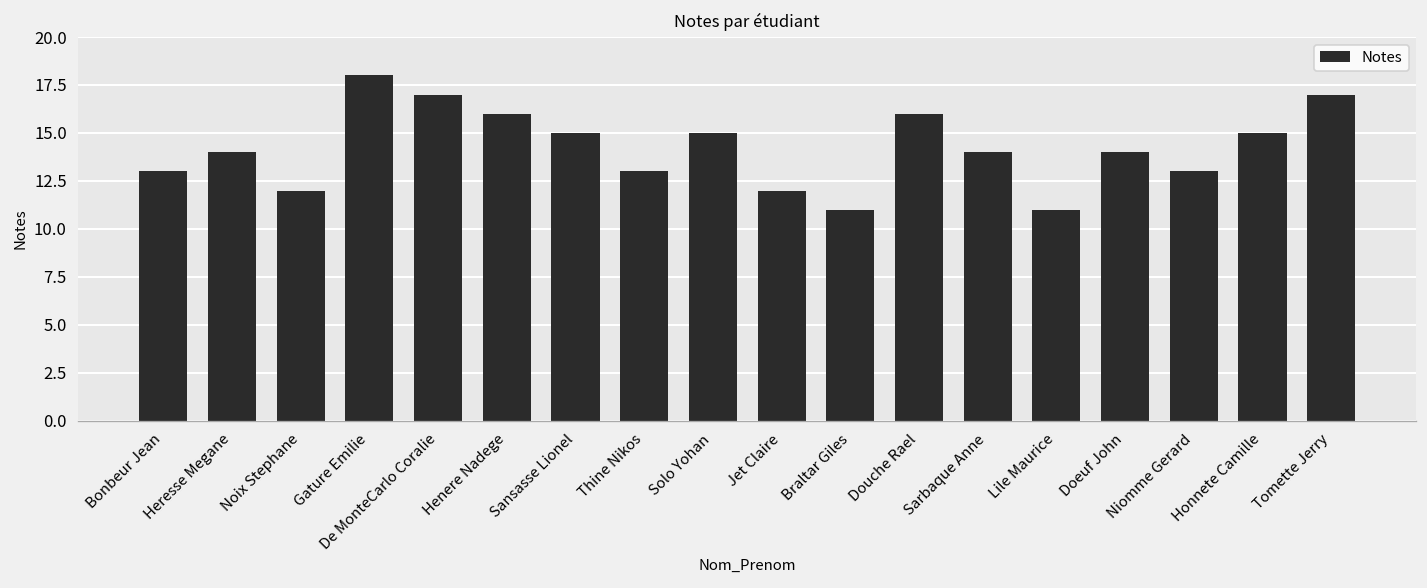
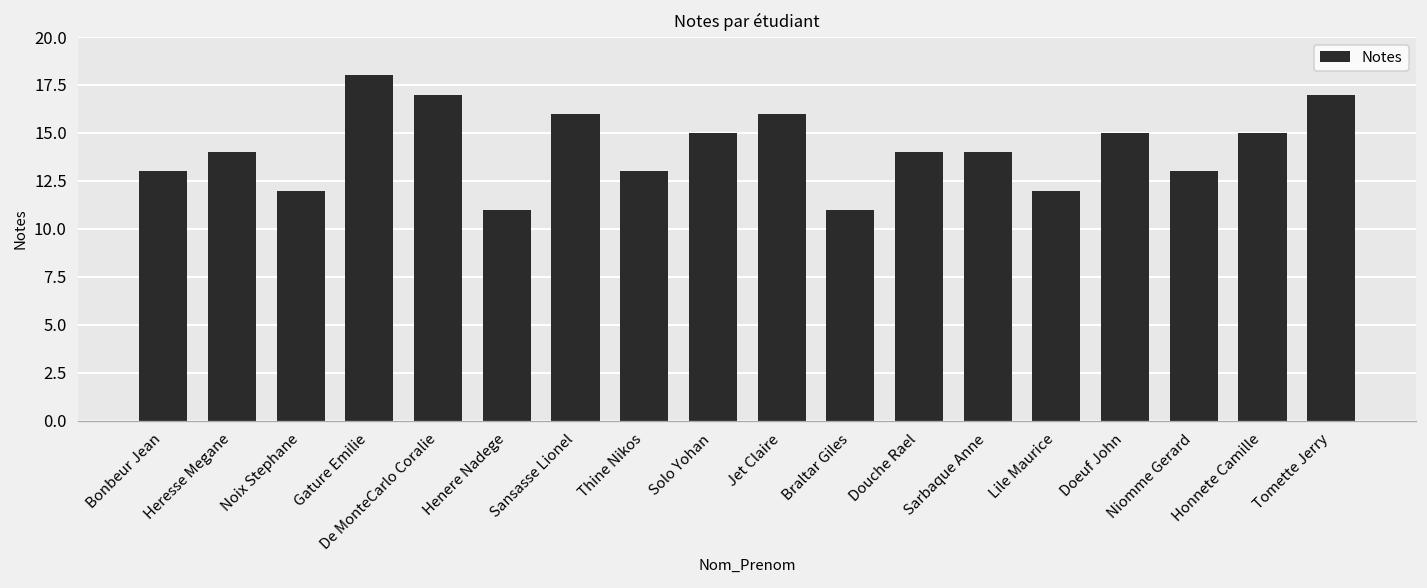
Henere Nadege: 16 -> 11
Sansasse Lionel: 15 -> 16
Jet Claire: 12 -> 16
Douche Rael: 16 -> 14
Lile Maurice: 11 -> 12
Doeuf John: 14 -> 15
